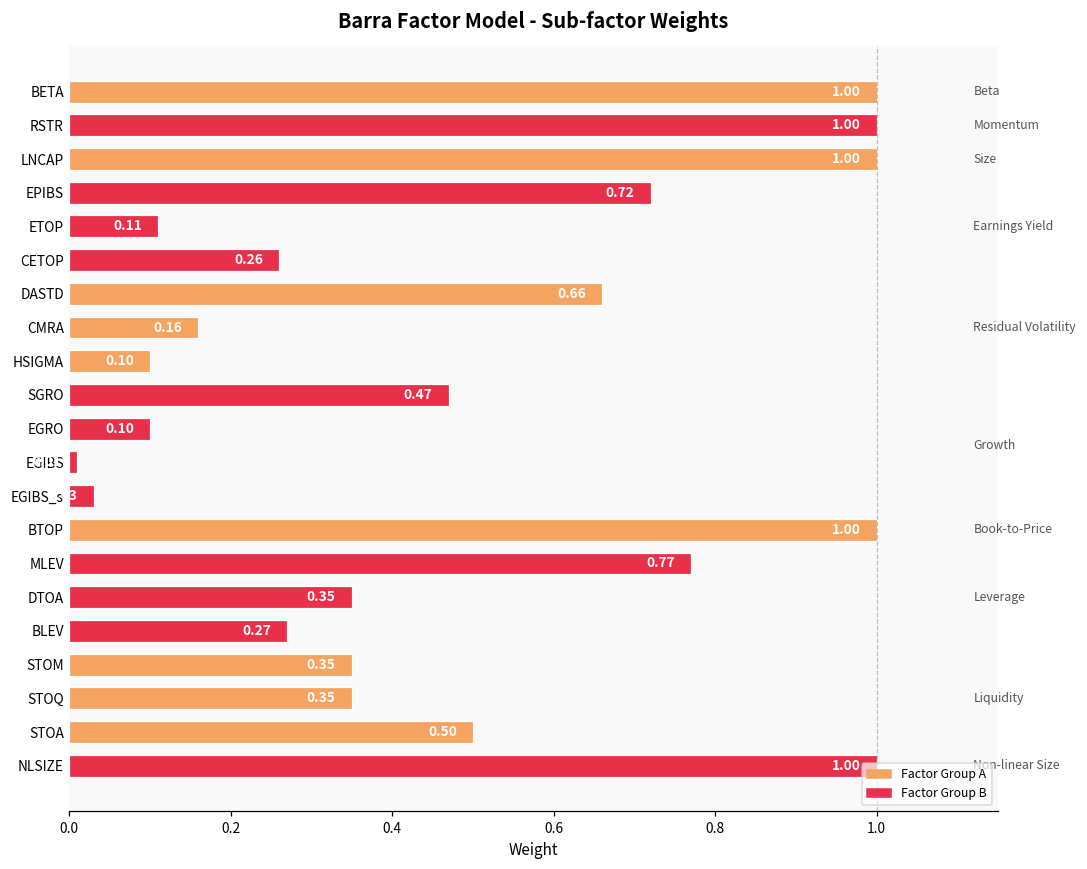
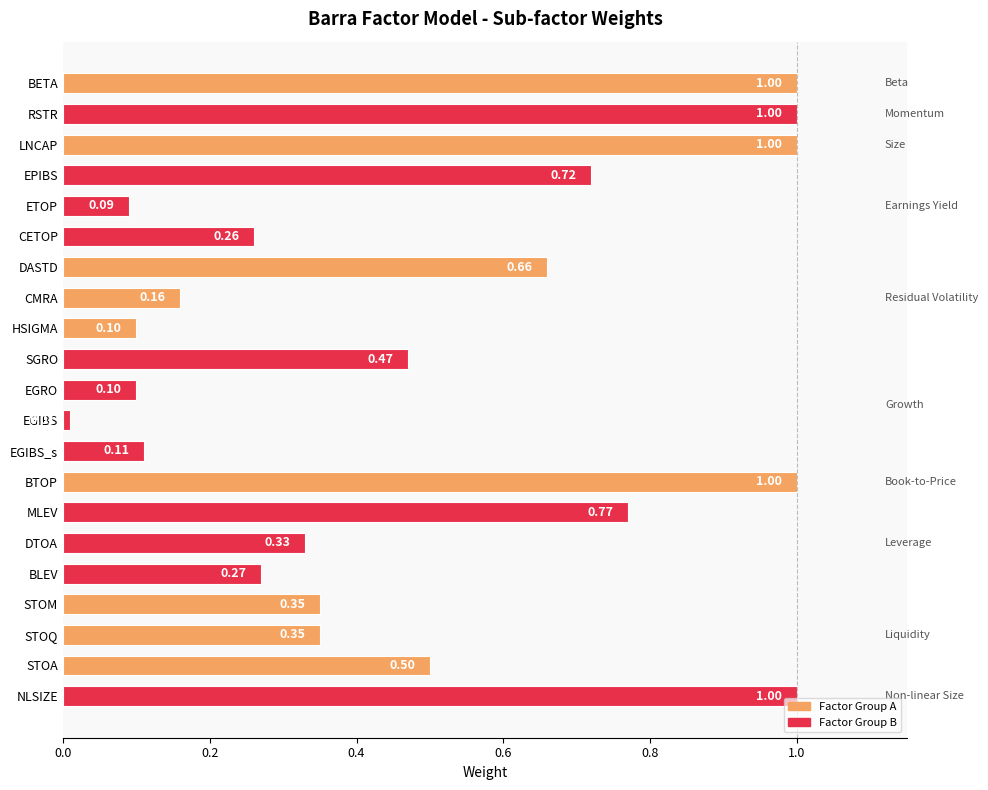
ETOP: 0.11 -> 0.09
EGIBS_s: 0.03 -> 0.11
DTOA: 0.35 -> 0.33
